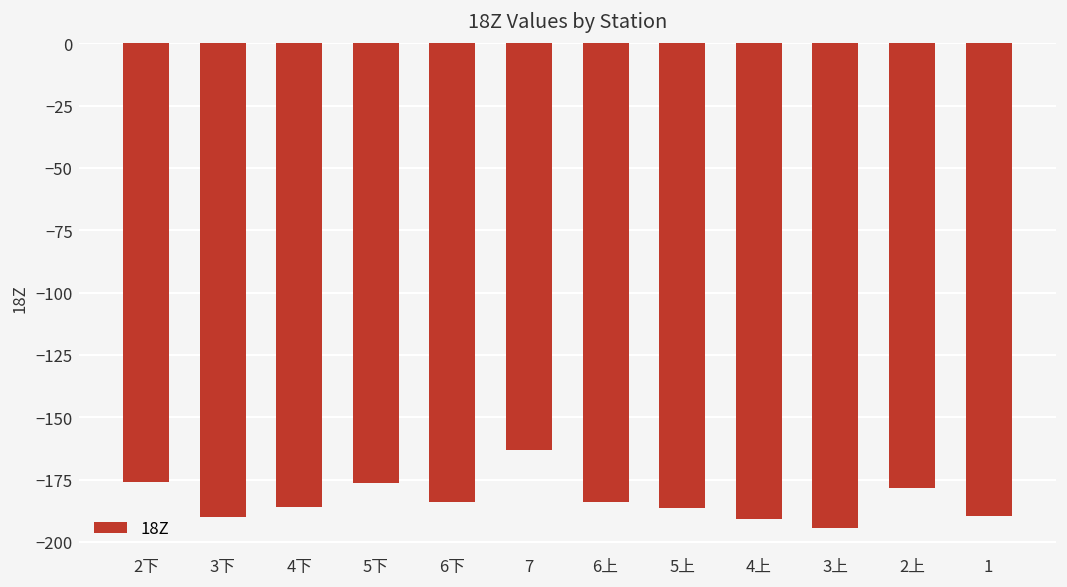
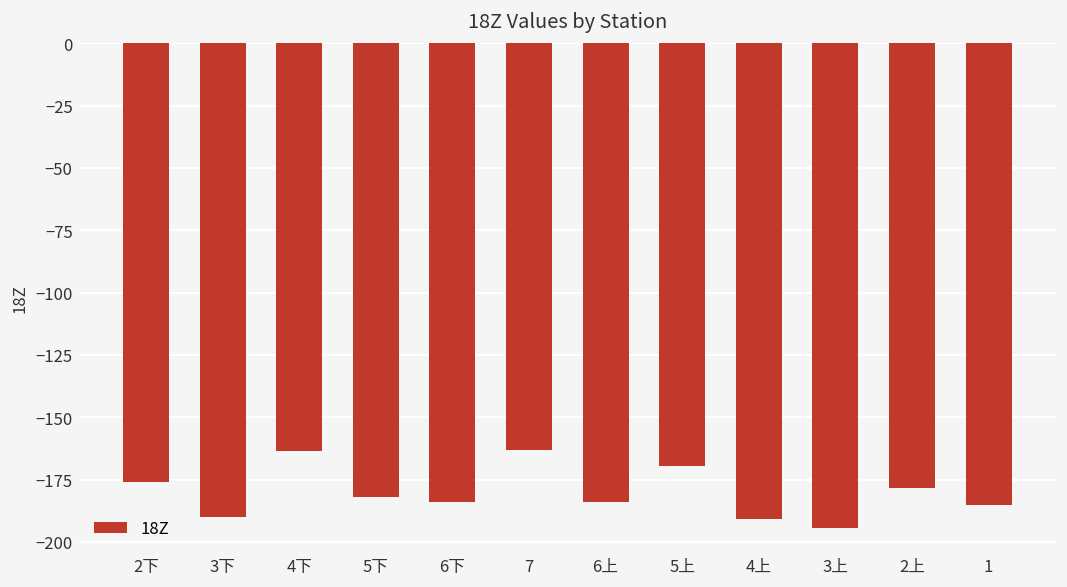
4下: -186 -> -164
5下: -176 -> -182
5上: -187 -> -169
1: -190 -> -185
